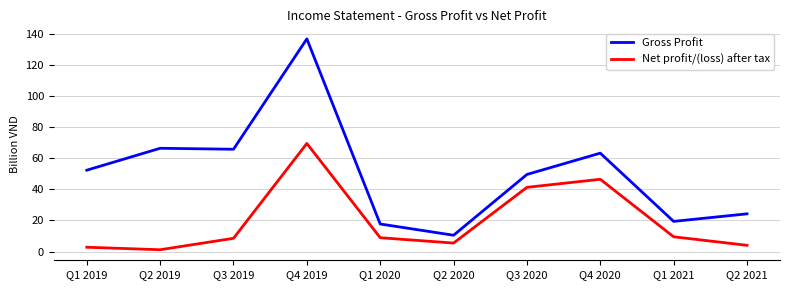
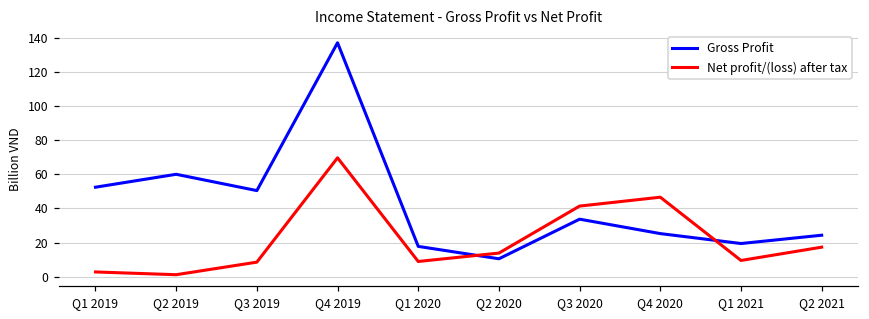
Gross Profit, Q2 2019: 66 -> 60
Gross Profit, Q3 2019: 66 -> 50
Net profit/(loss) after tax, Q2 2020: 5 -> 14
Gross Profit, Q3 2020: 50 -> 34
Gross Profit, Q4 2020: 63 -> 25
Net profit/(loss) after tax, Q2 2021: 4 -> 17
